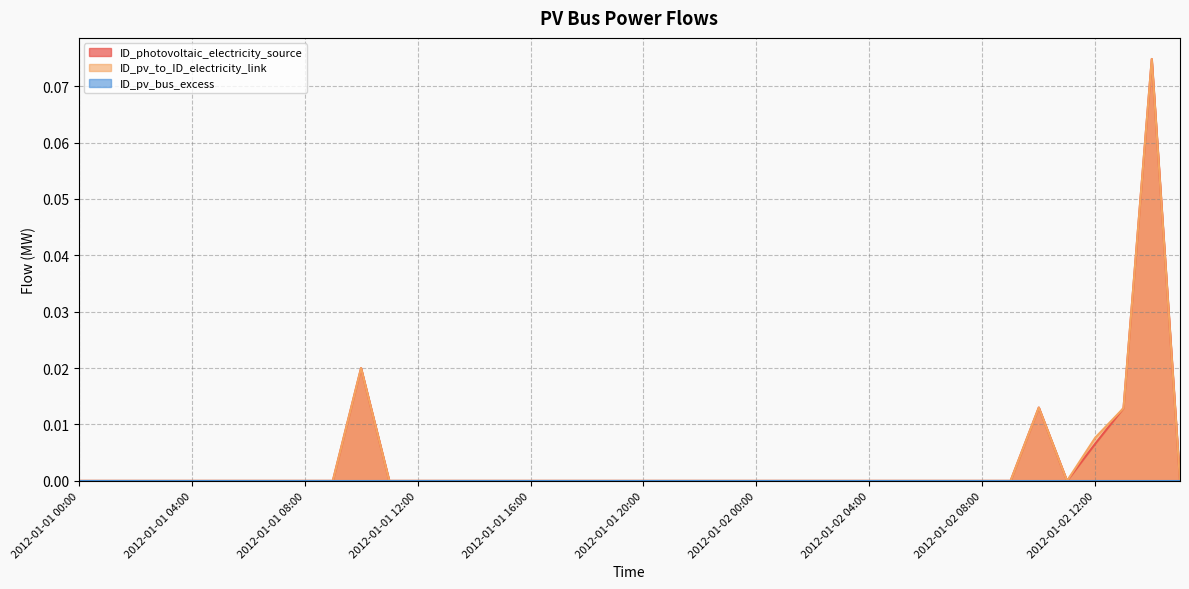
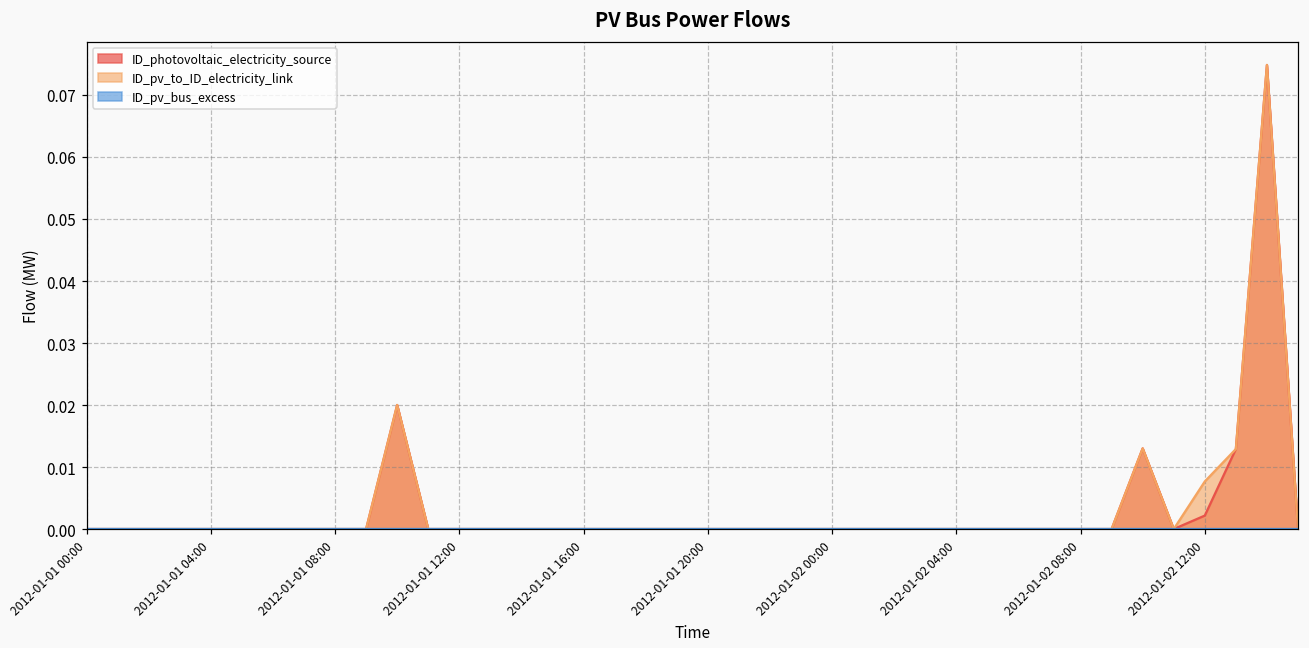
ID_photovoltaic_electricity_source, 2012-01-02 12:00: 0.007 -> 0.002
